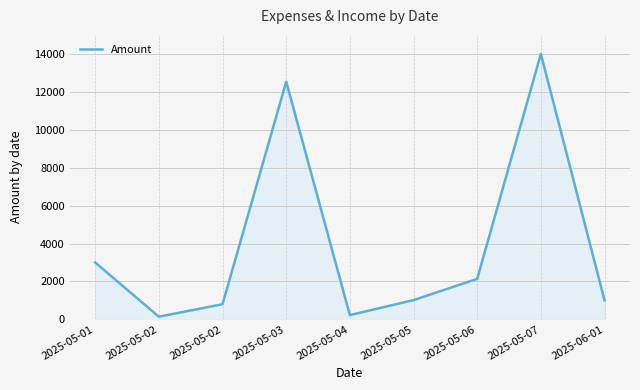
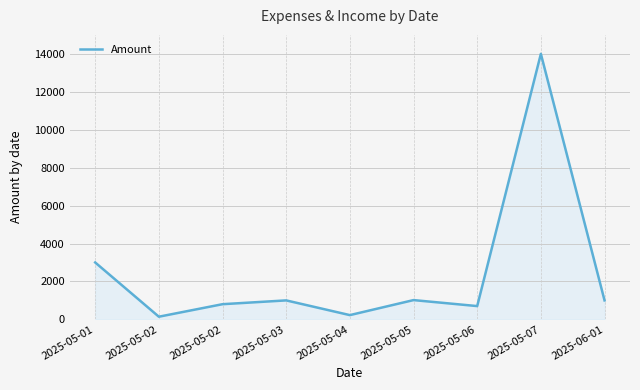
2025-05-03: 12500 -> 1000
2025-05-06: 2100 -> 700
